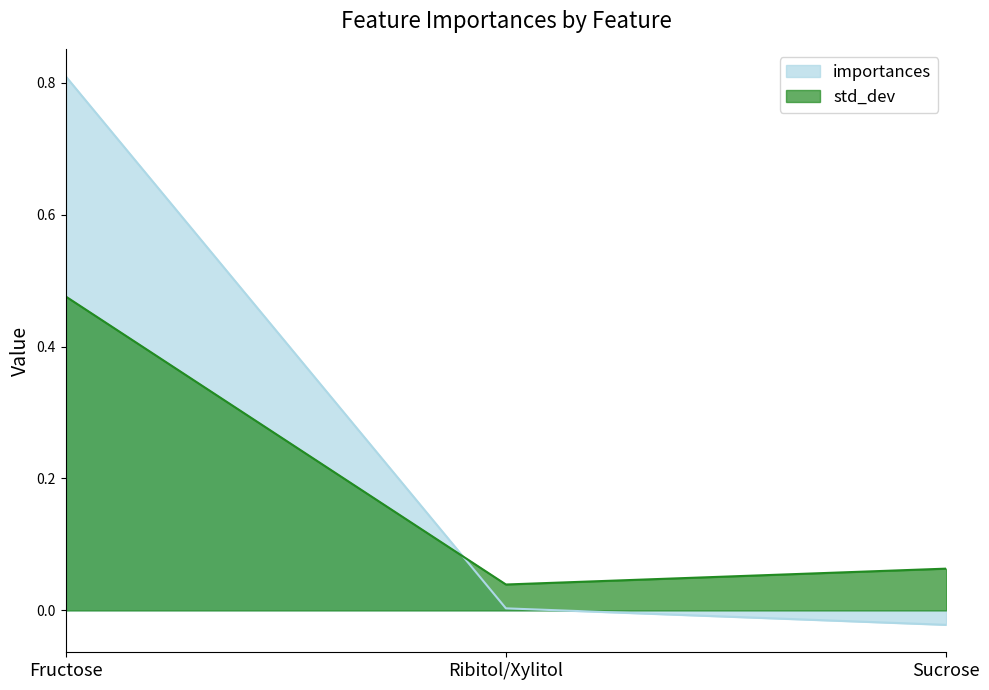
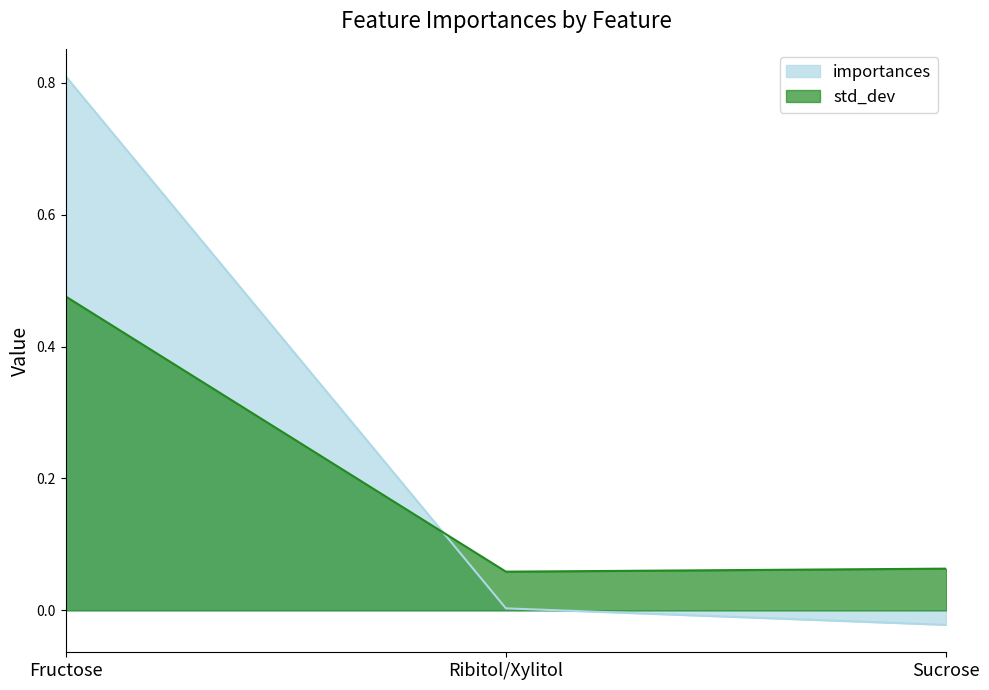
std_dev, Ribitol/Xylitol: 0.04 -> 0.06
